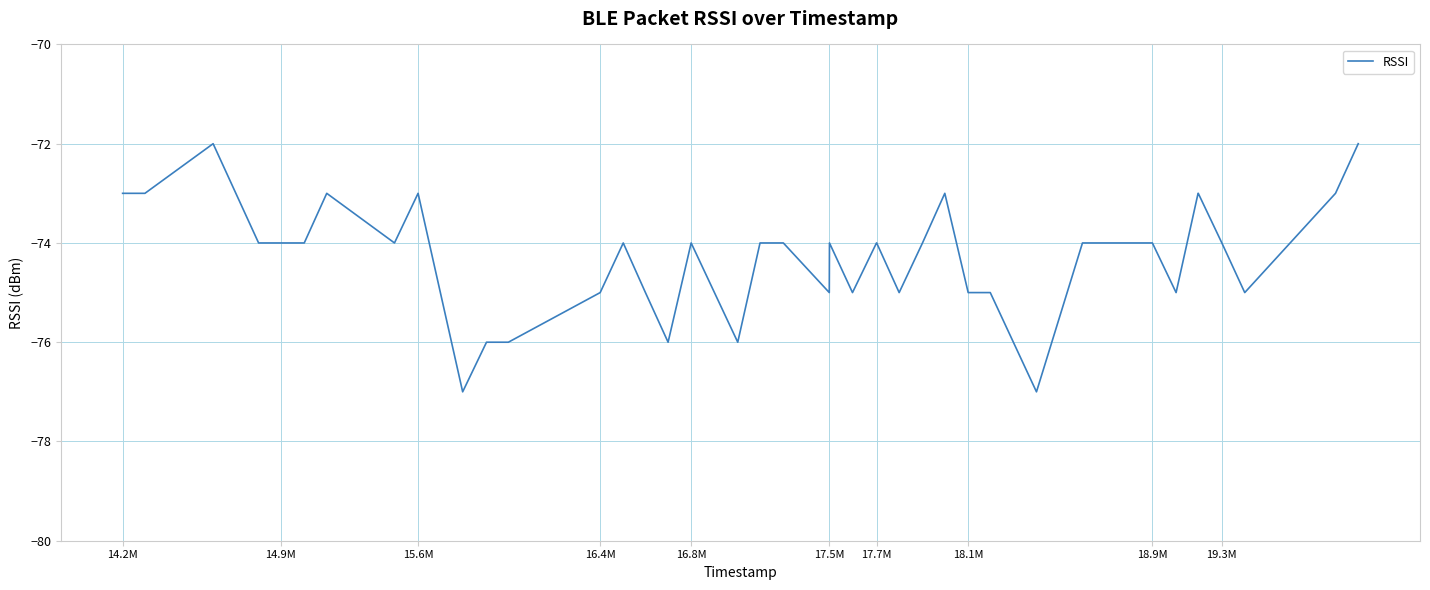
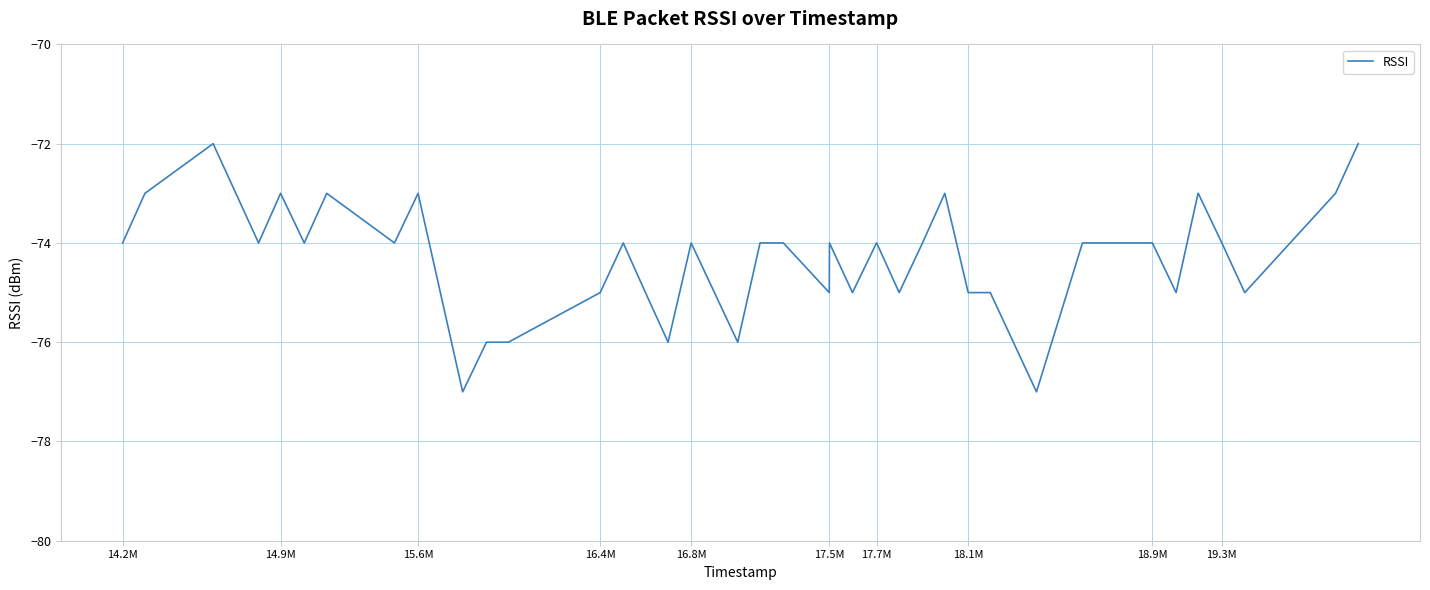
14.2M: -73 -> -74
14.9M: -74 -> -73
